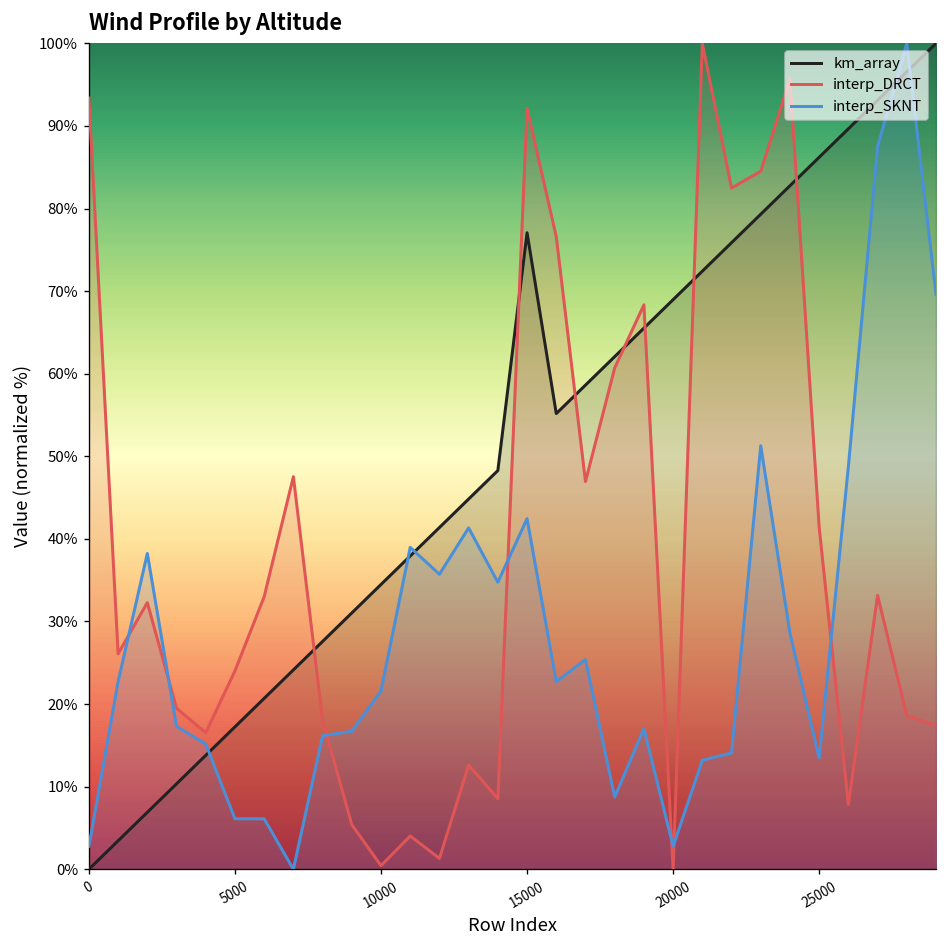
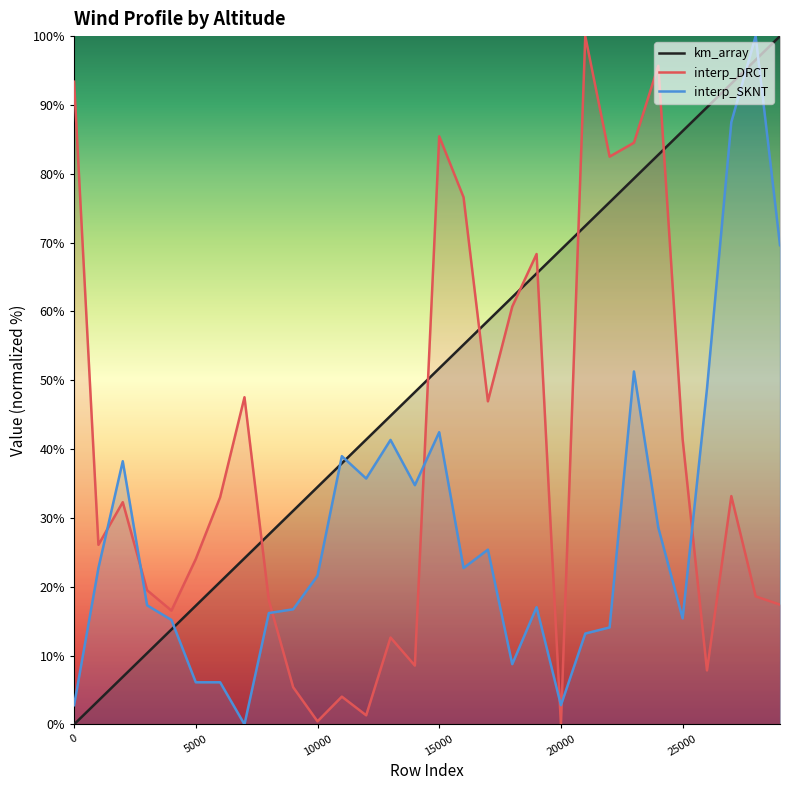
km_array, 15000: 77% -> 52%
interp_DRCT, 15000: 92% -> 85%
interp_SKNT, 25000: 13% -> 15%
